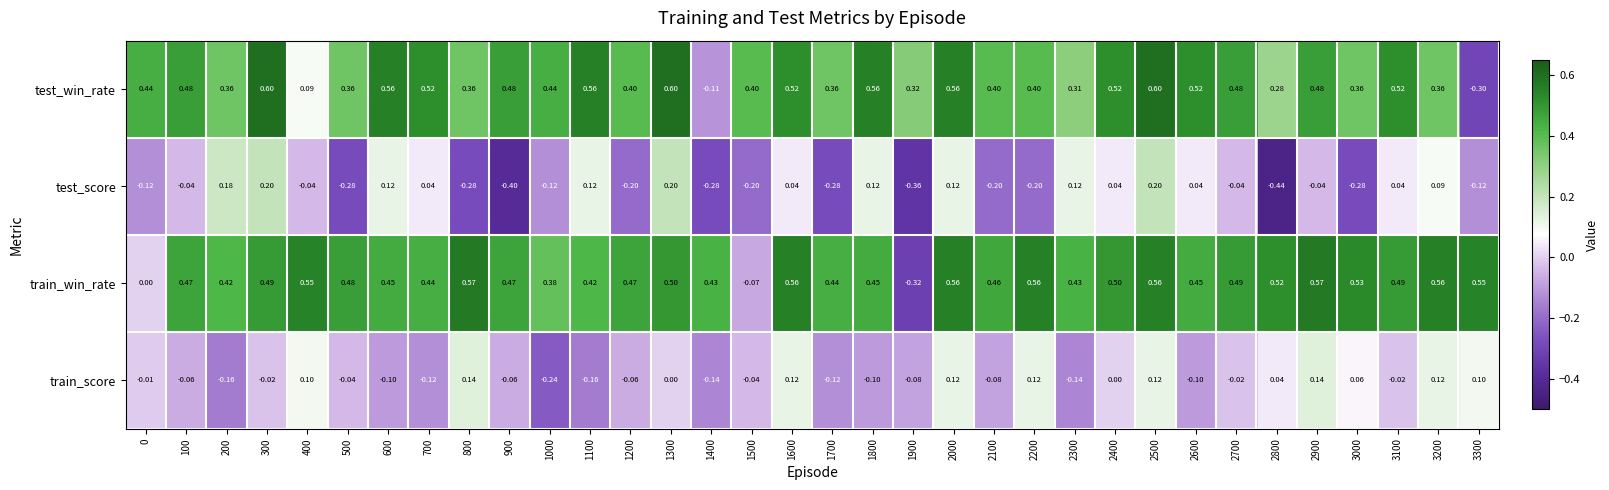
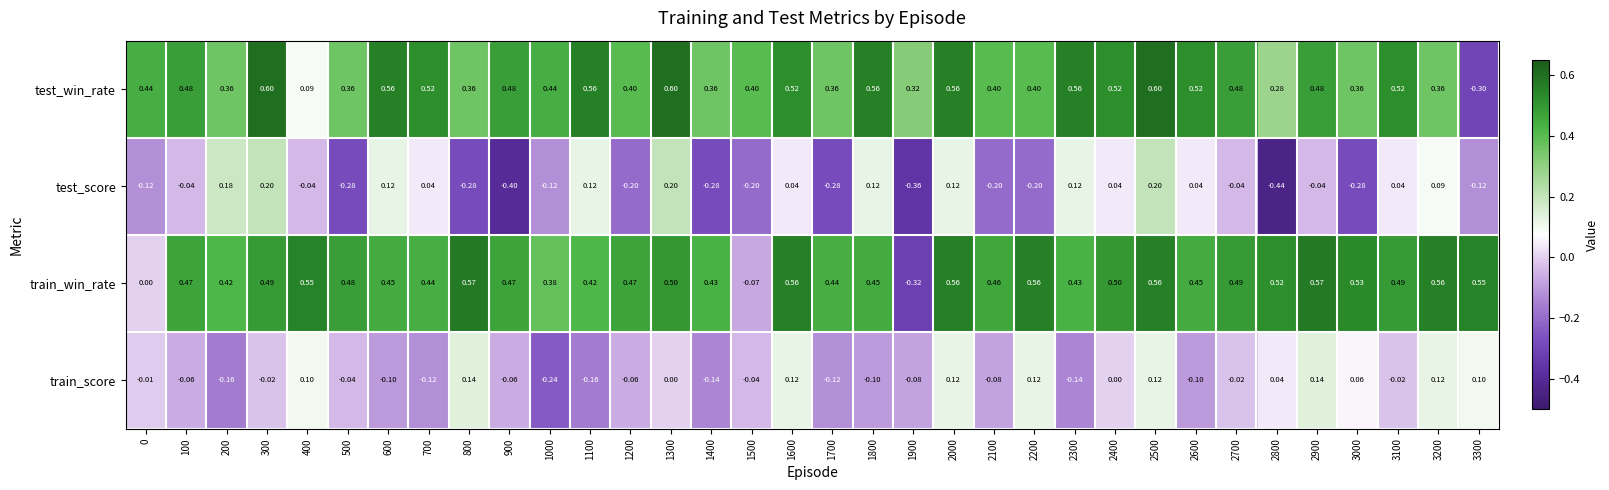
test_win_rate, 1400: -0.11 -> 0.36
test_win_rate, 2300: 0.31 -> 0.56
